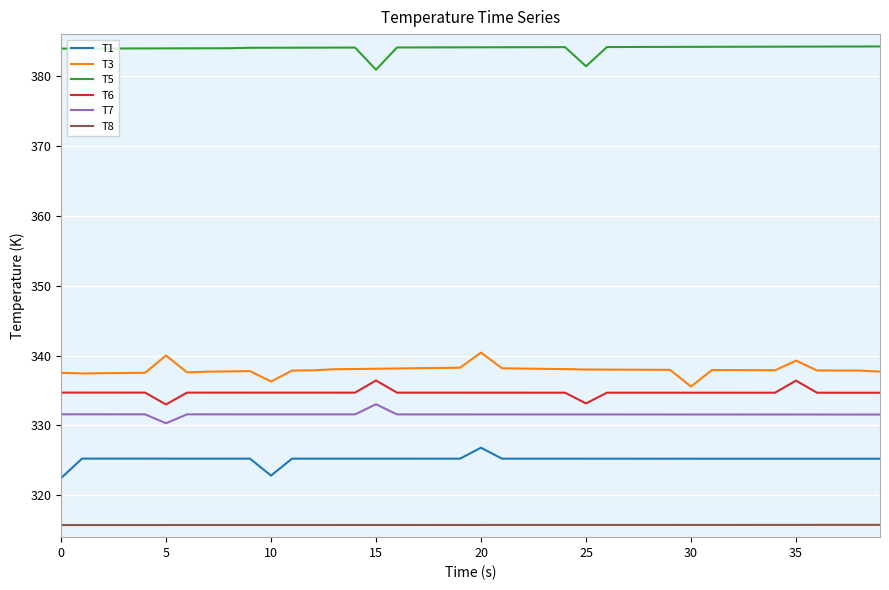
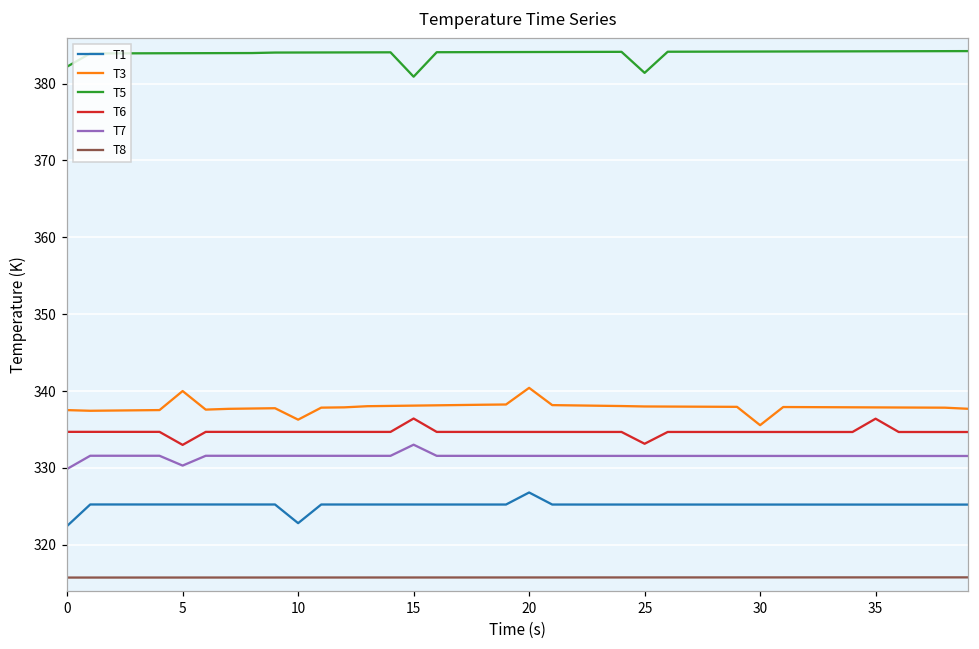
T5, 0: 384 -> 382
T7, 0: 332 -> 330
T3, 35: 339 -> 338
